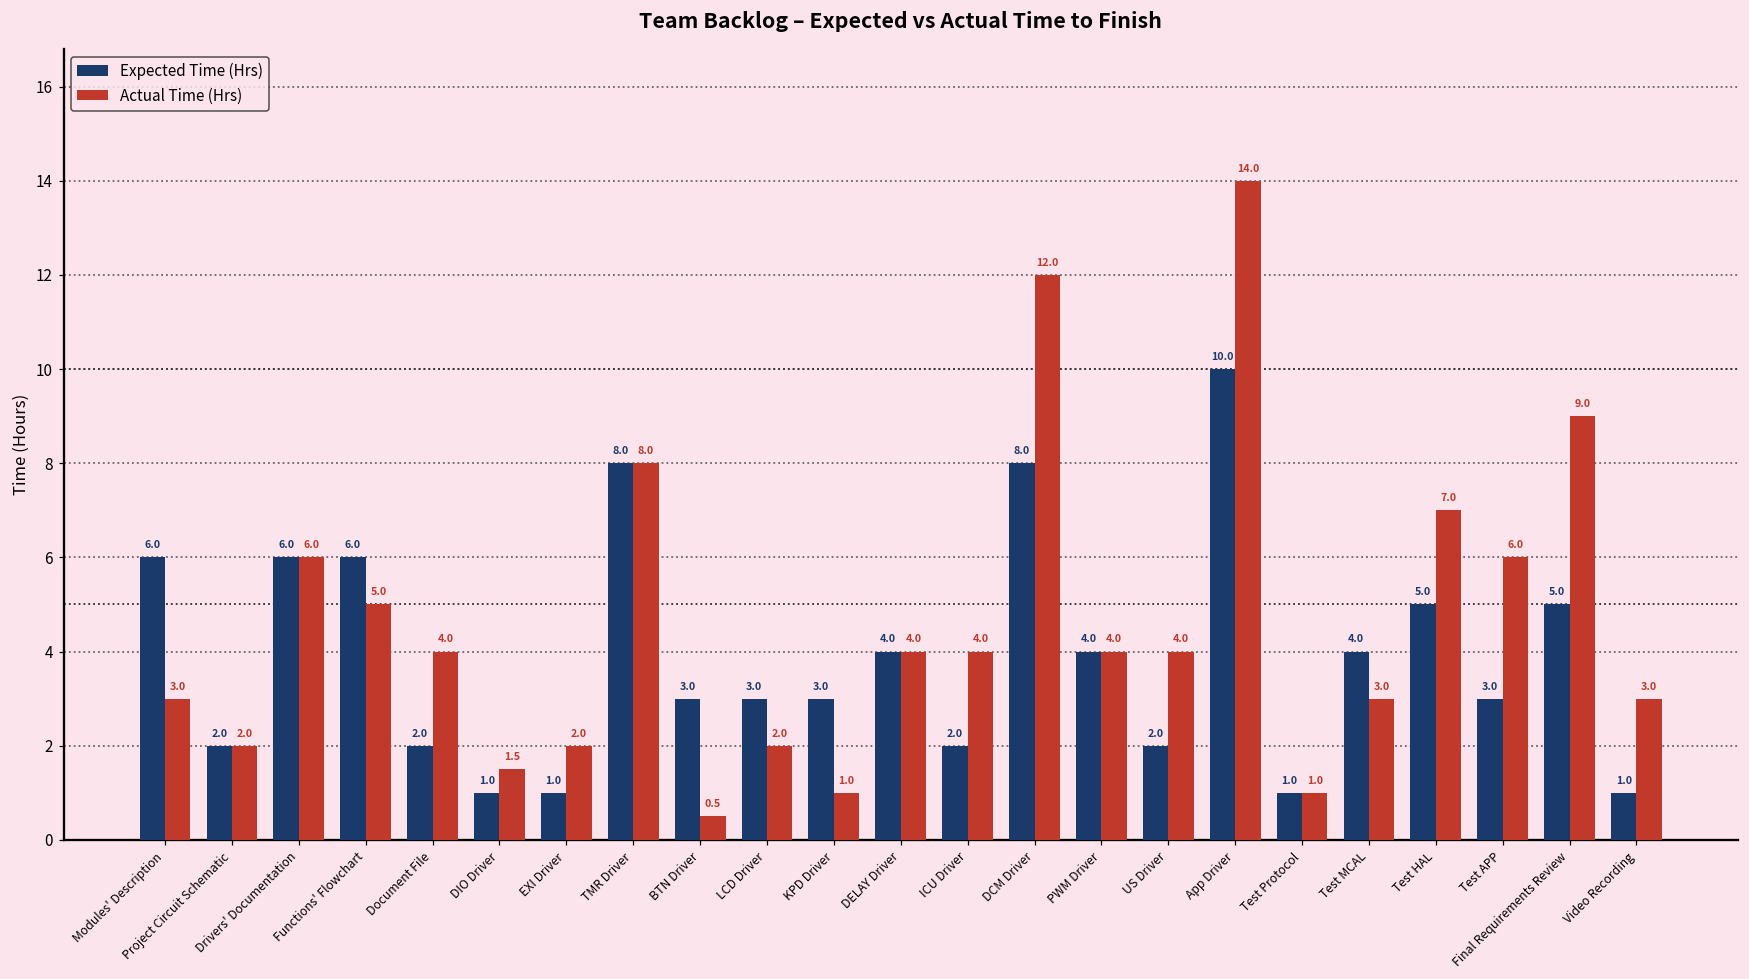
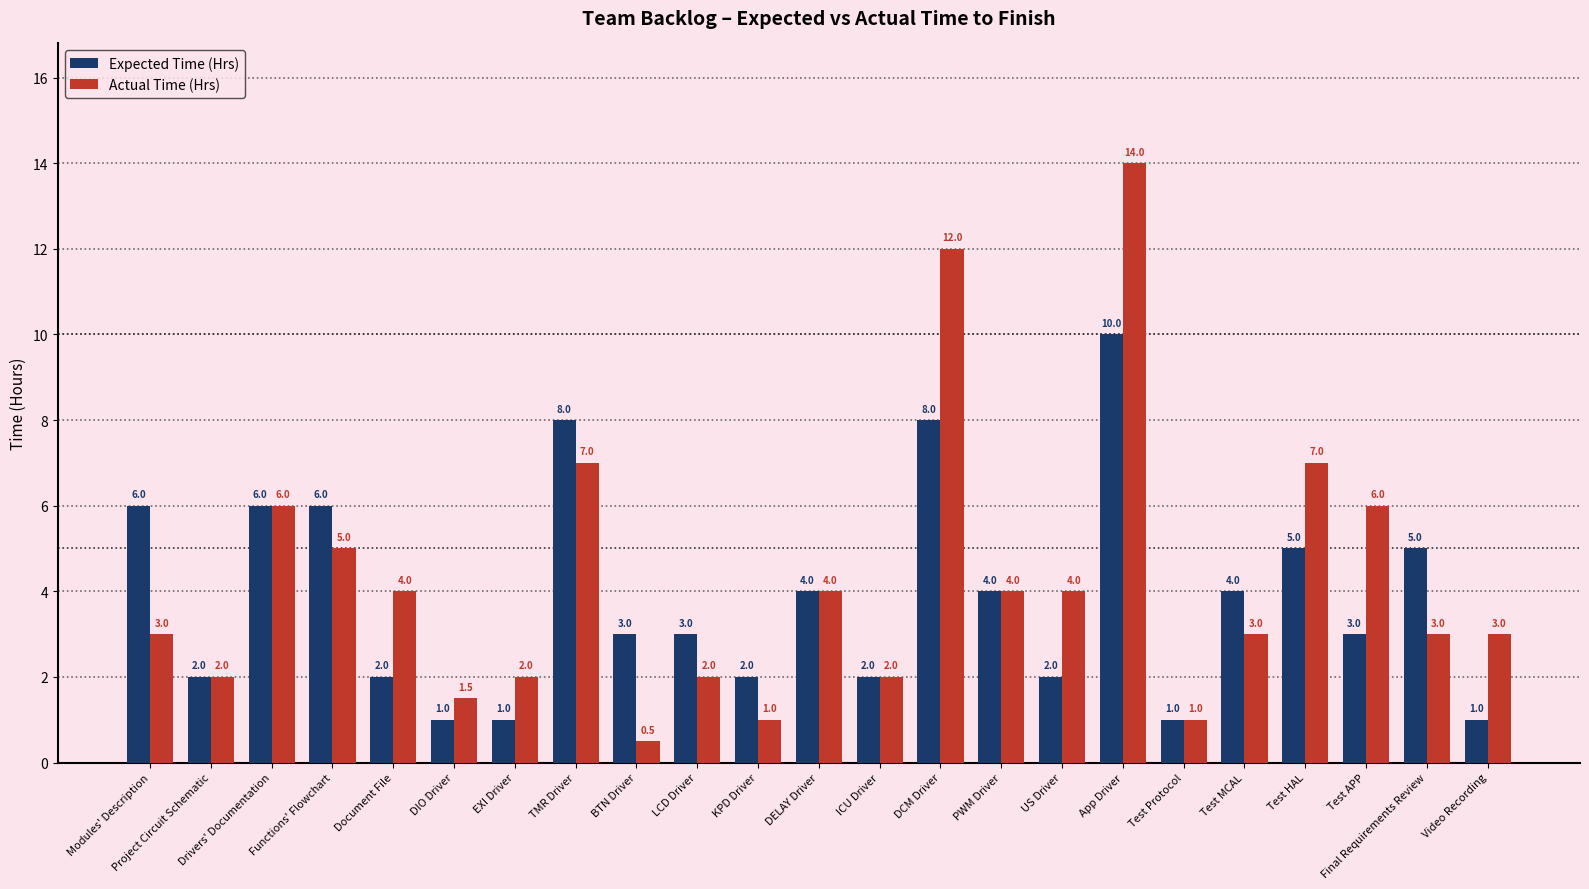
Actual Time (Hrs), TMR Driver: 8.0 -> 7.0
Expected Time (Hrs), KPD Driver: 3.0 -> 2.0
Actual Time (Hrs), ICU Driver: 4.0 -> 2.0
Actual Time (Hrs), Final Requirements Review: 9.0 -> 3.0
